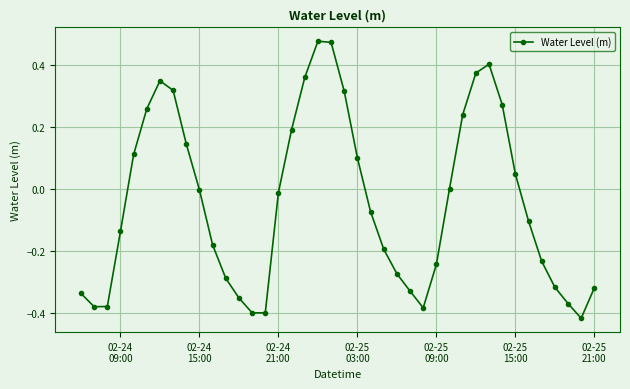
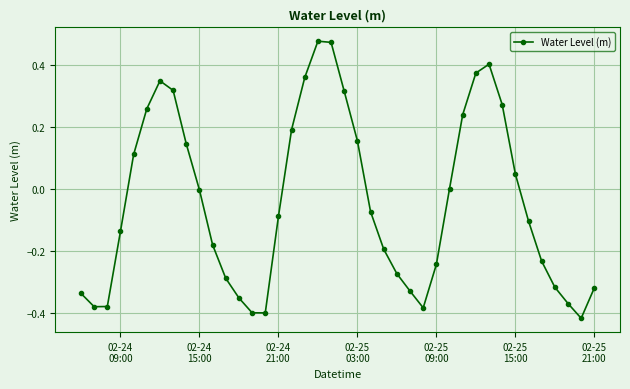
02-24 21:00: -0.01 -> -0.09
02-25 03:00: 0.10 -> 0.16
